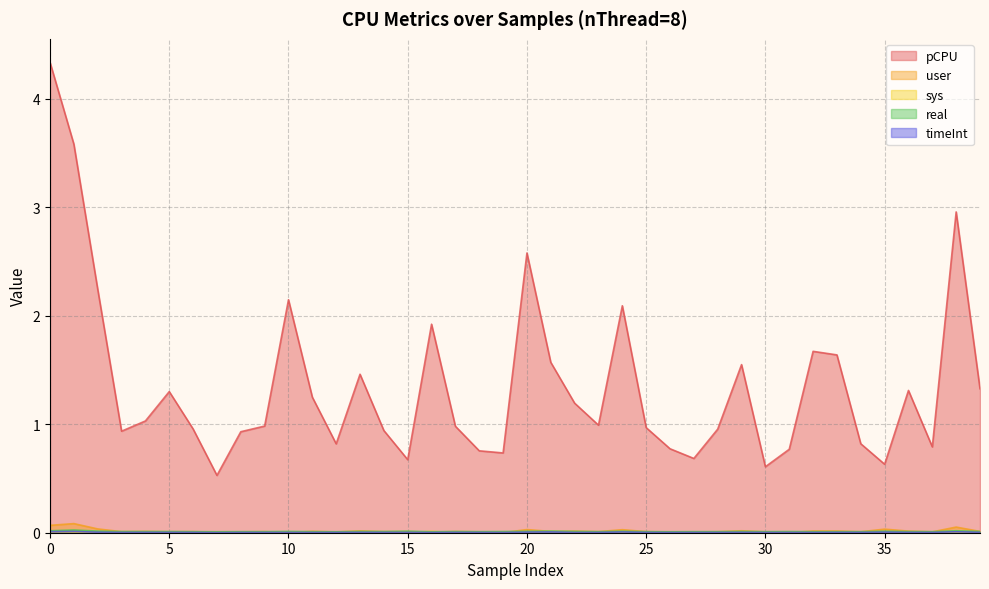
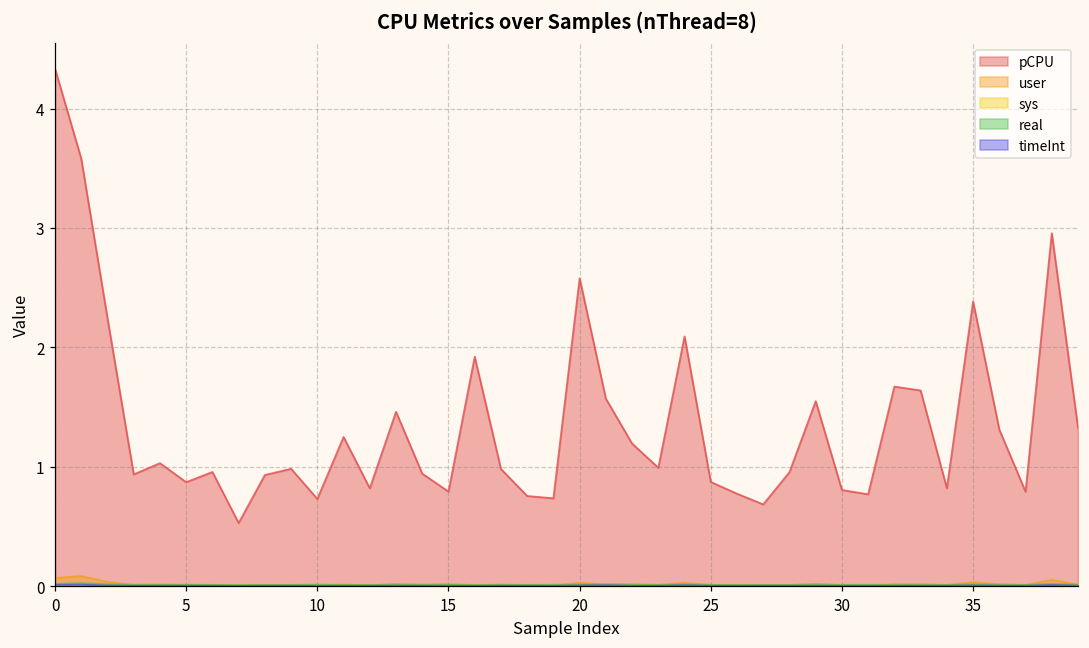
pCPU, 5: 1.30 -> 0.87
pCPU, 10: 2.15 -> 0.73
pCPU, 15: 0.67 -> 0.79
pCPU, 25: 0.97 -> 0.87
pCPU, 30: 0.61 -> 0.80
pCPU, 35: 0.63 -> 2.38
